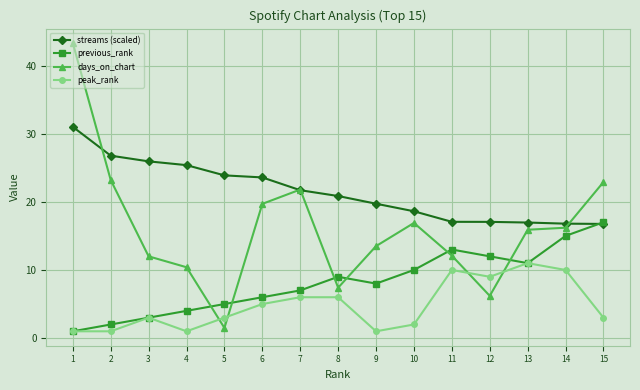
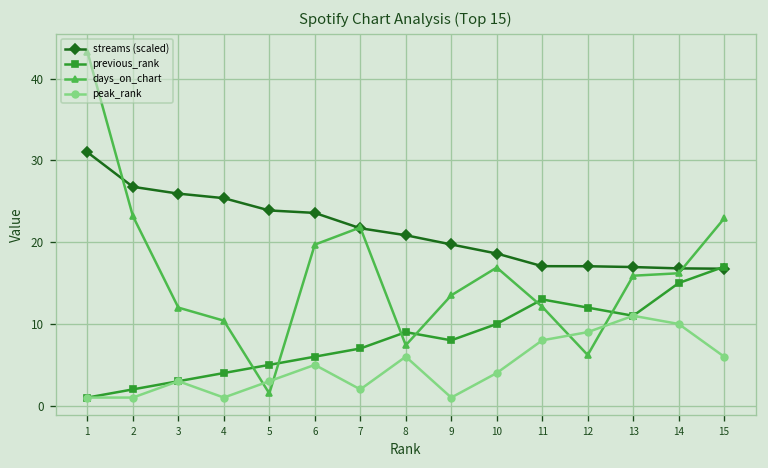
peak_rank, 7: 6 -> 2
peak_rank, 10: 2 -> 4
peak_rank, 11: 10 -> 8
peak_rank, 15: 3 -> 6
